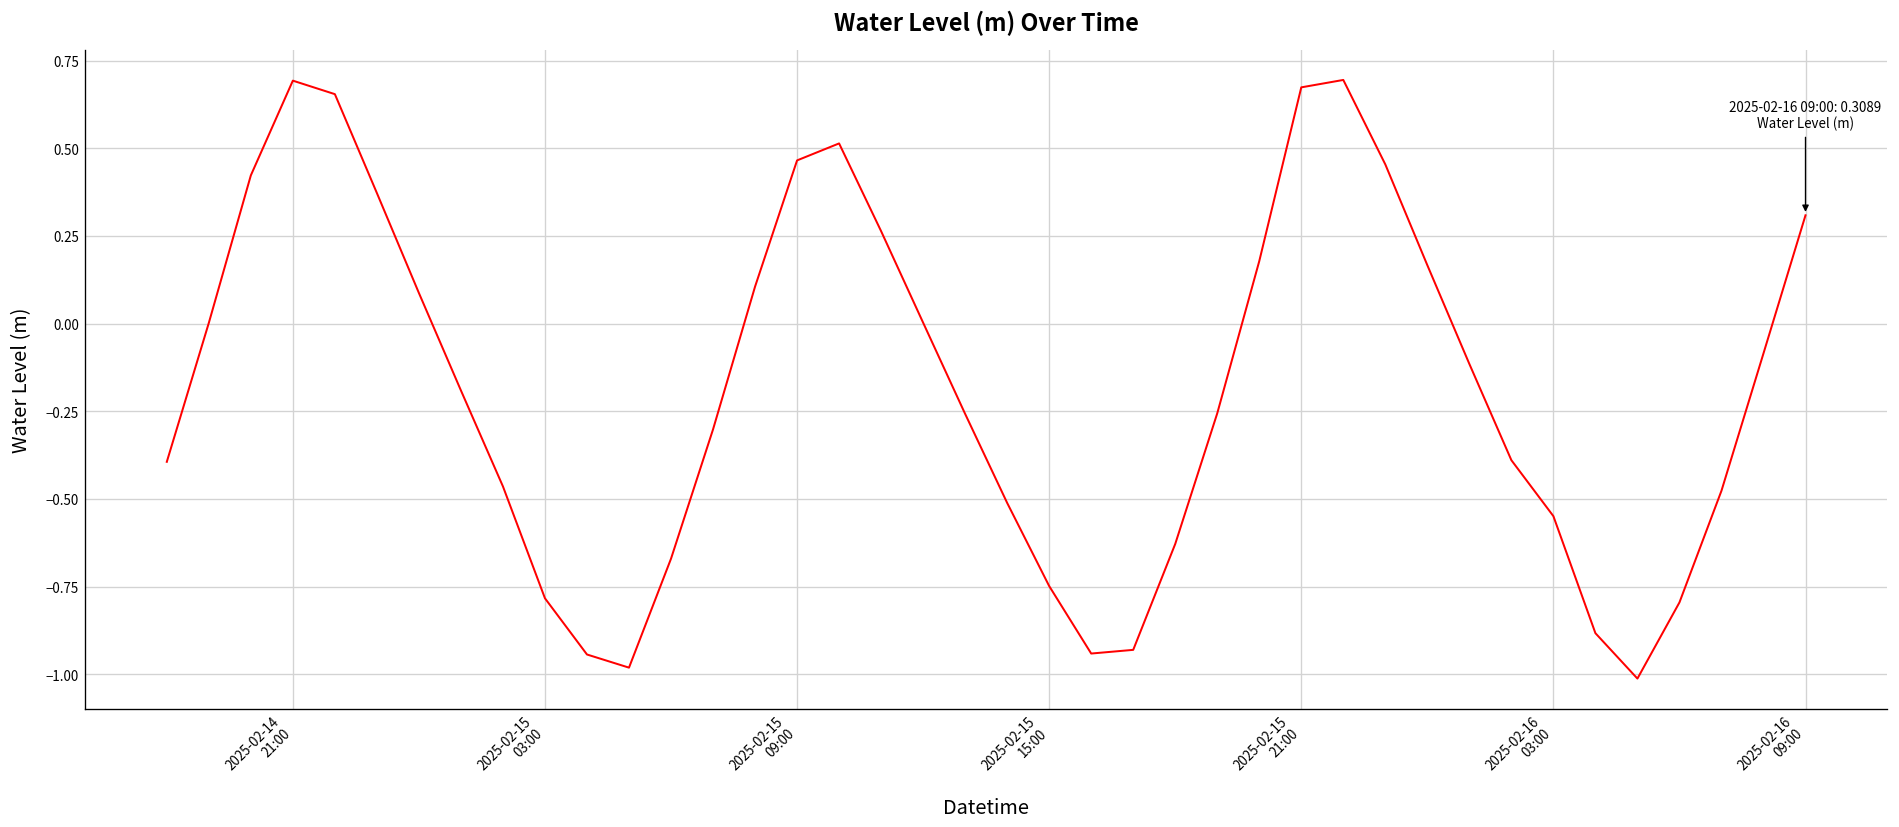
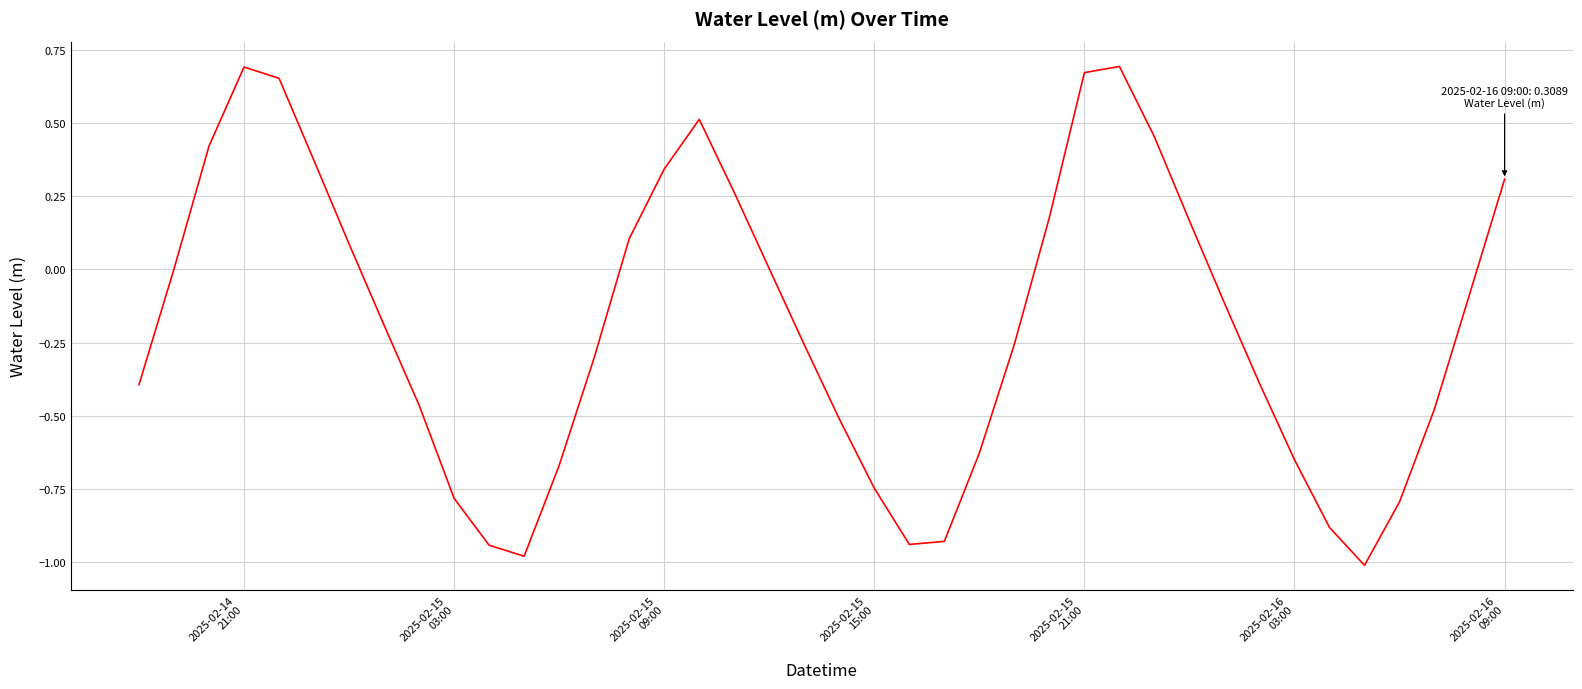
2025-02-15 09:00: 0.47 -> 0.34
2025-02-16 03:00: -0.55 -> -0.65
